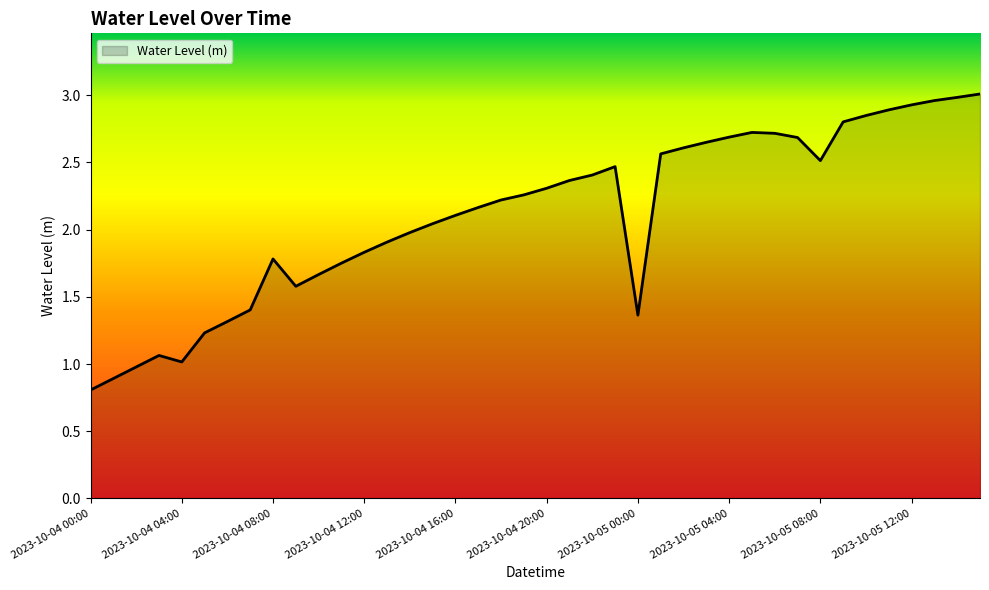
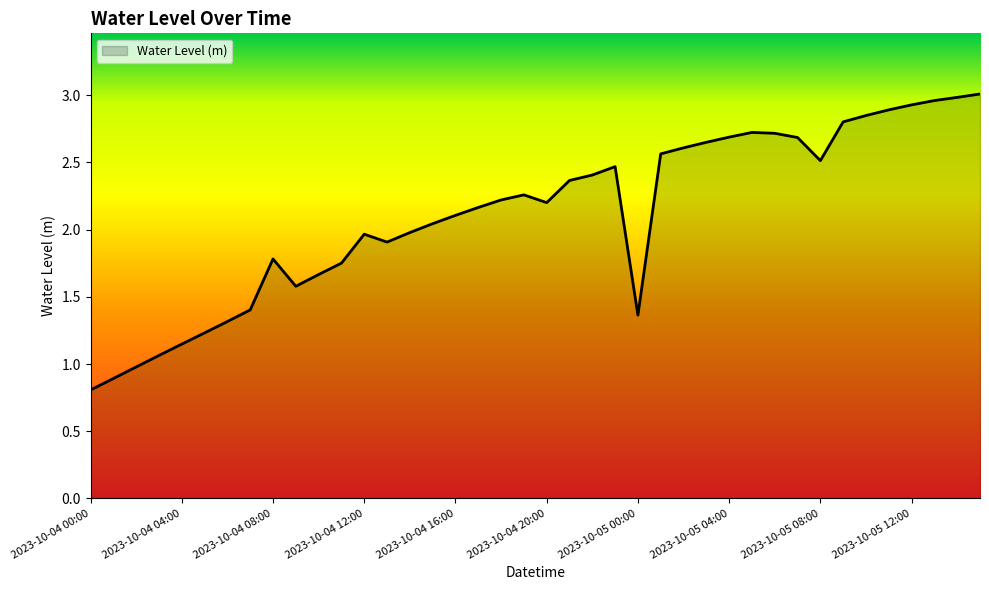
2023-10-04 04:00: 1.02 -> 1.15
2023-10-04 12:00: 1.83 -> 1.97
2023-10-04 20:00: 2.31 -> 2.20
